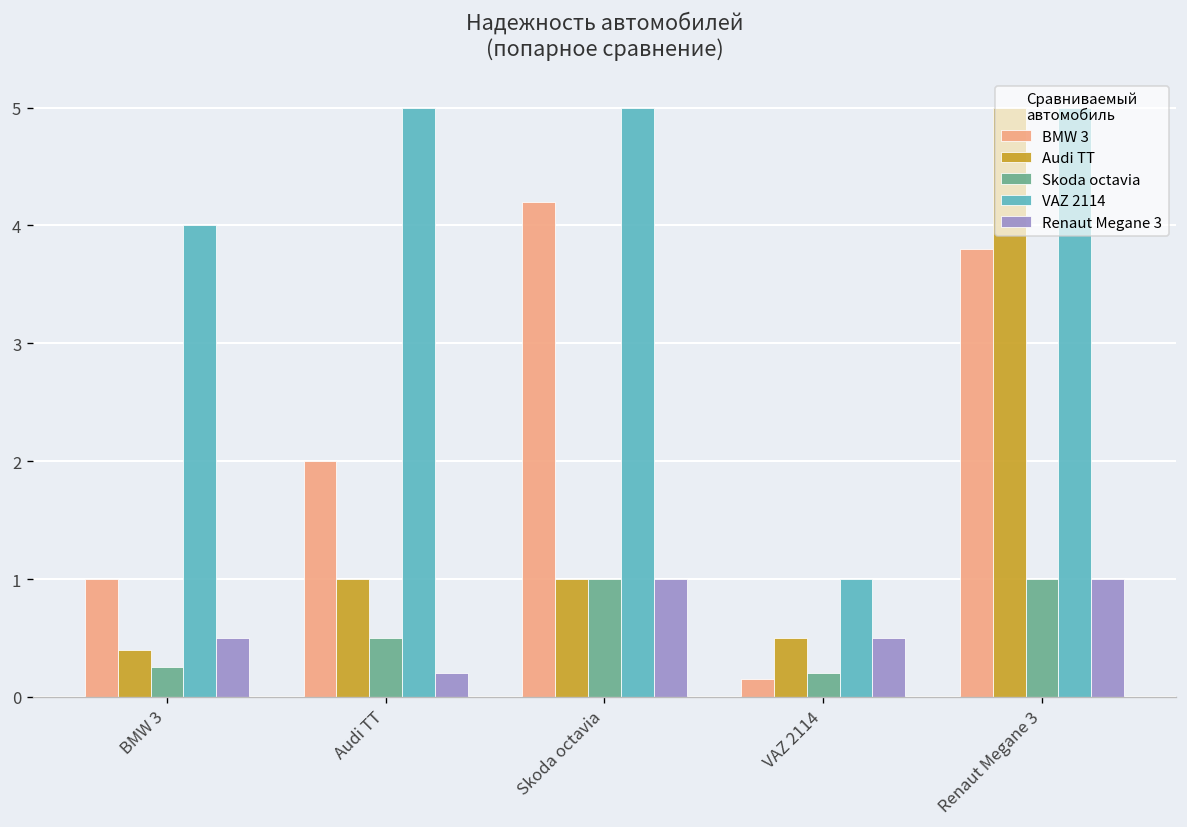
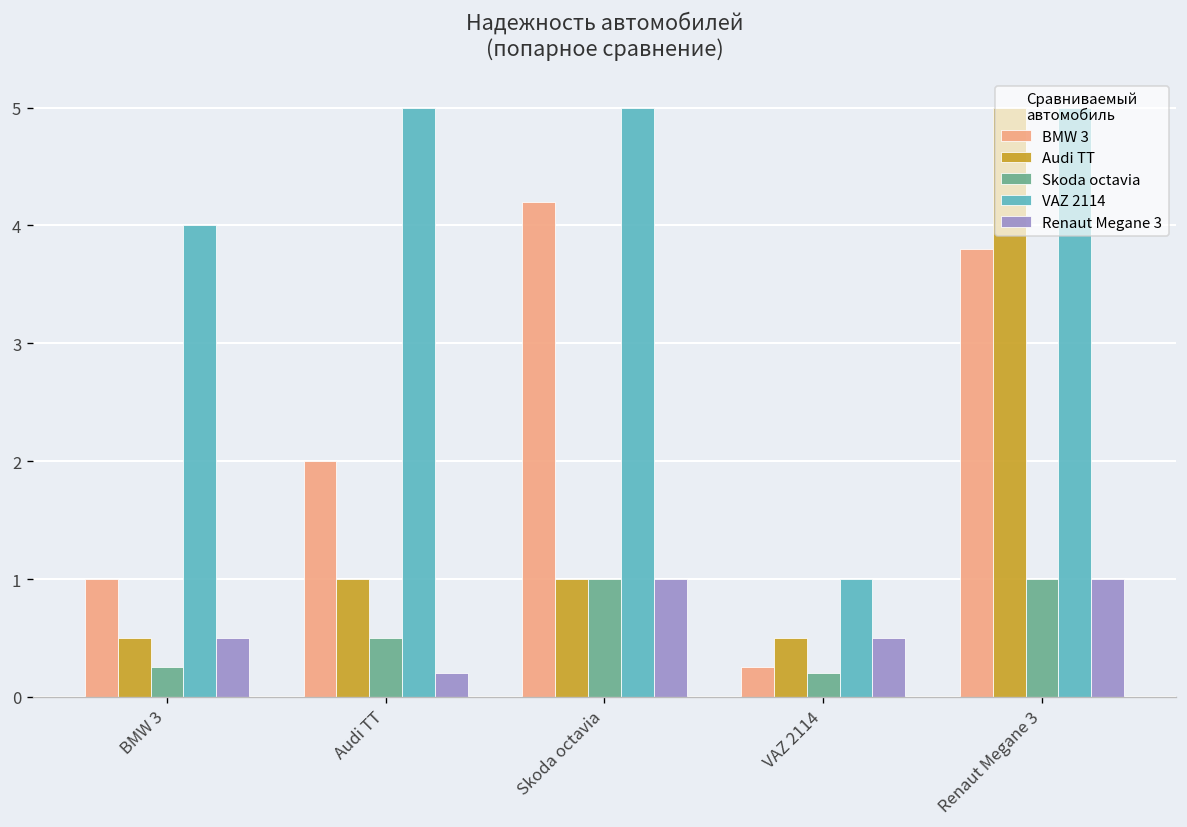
Audi TT, BMW 3: 0.4 -> 0.5
BMW 3, VAZ 2114: 0.2 -> 0.3
